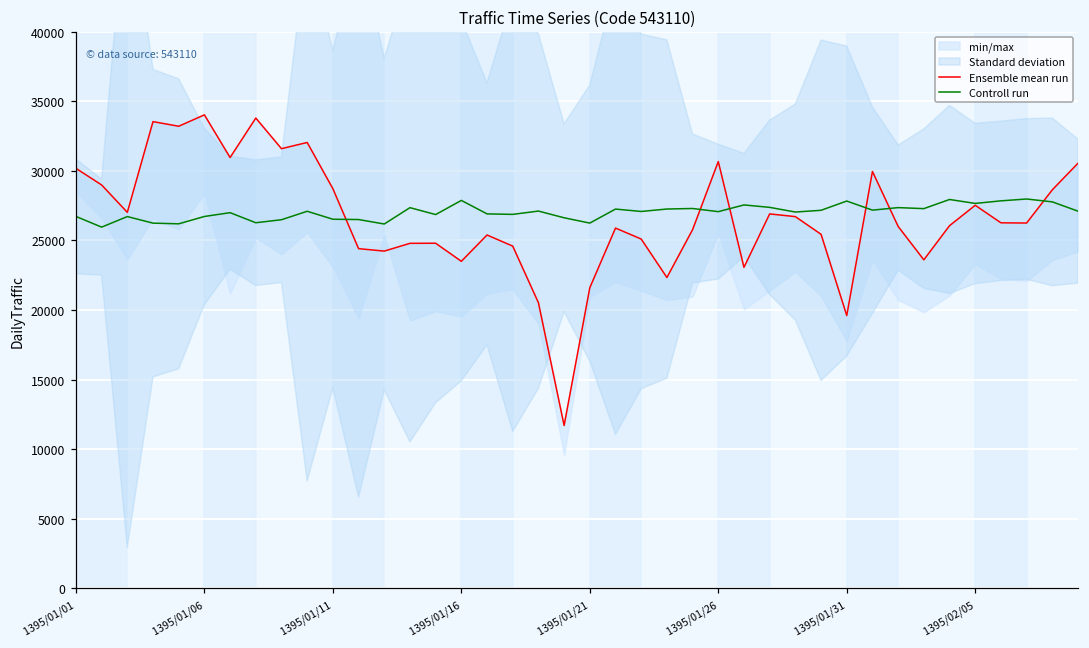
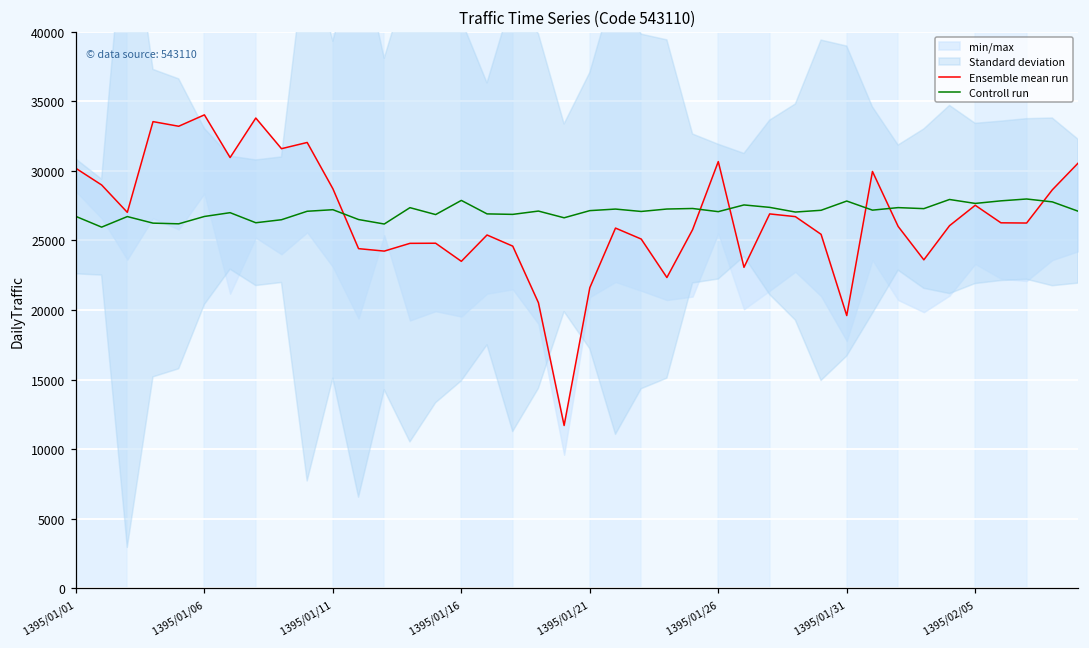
Controll run, 1395/01/11: 26500 -> 27200
Controll run, 1395/01/21: 26300 -> 27100
